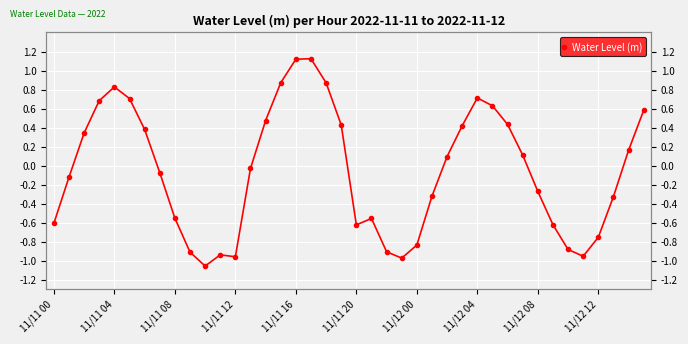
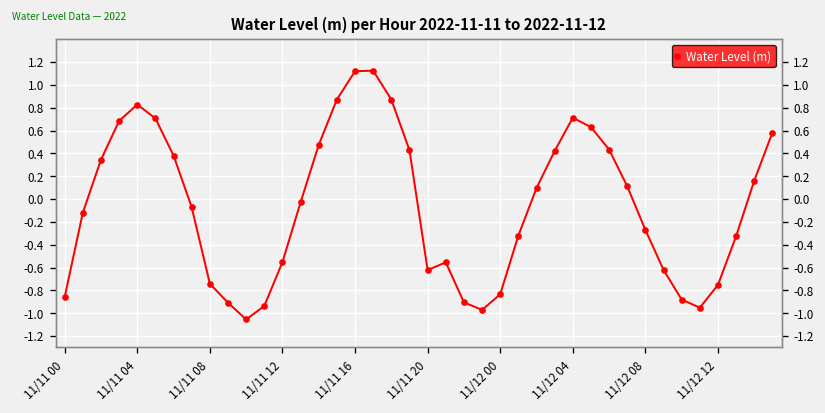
11/11 00: -0.6 -> -0.9
11/11 08: -0.6 -> -0.7
11/11 12: -1.0 -> -0.6
